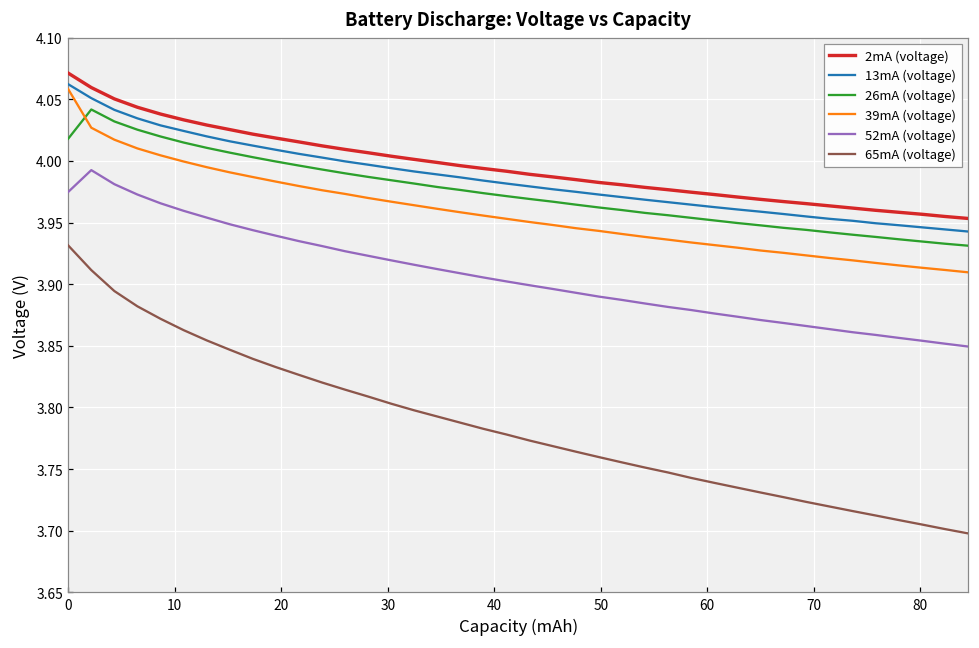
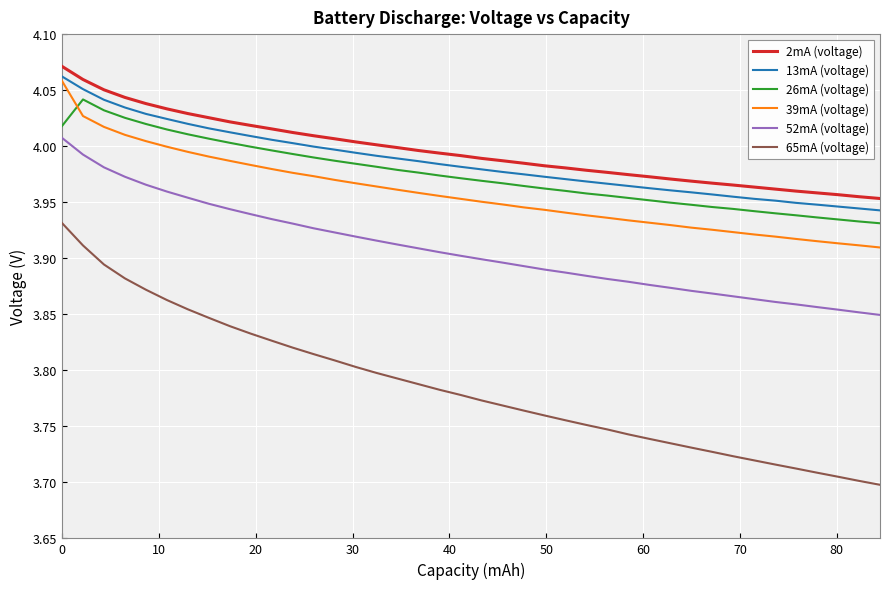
52mA (voltage), 0: 3.975 -> 4.007
